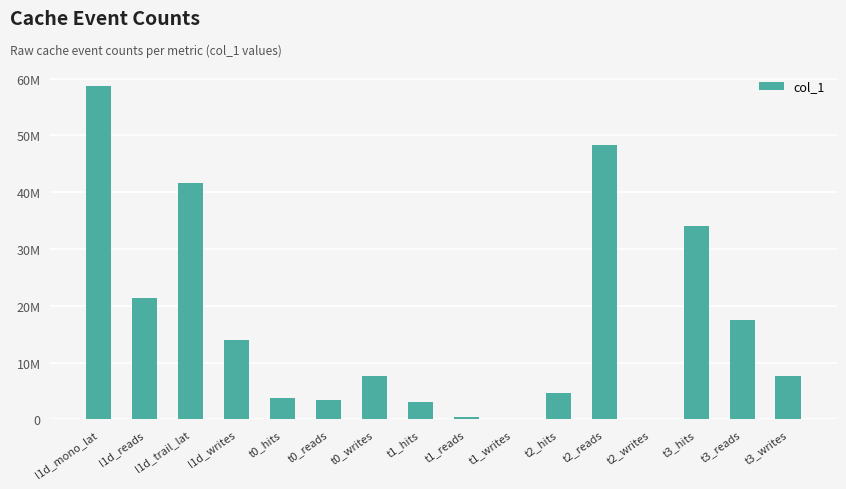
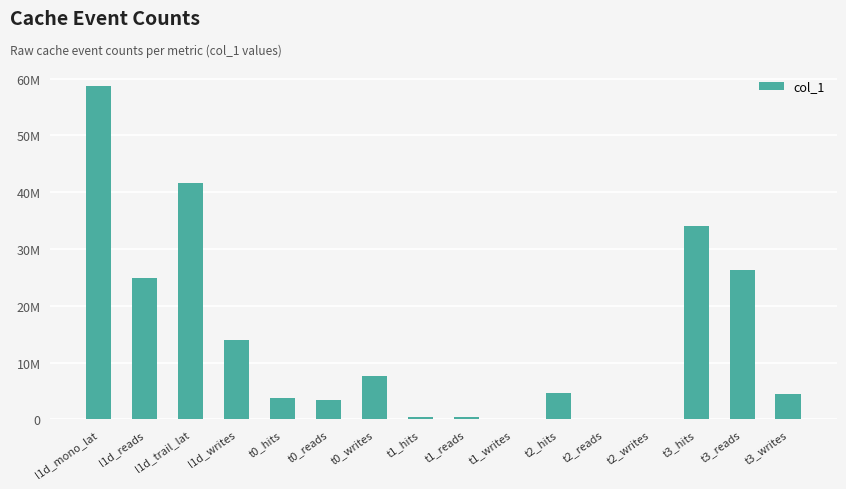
l1d_reads: 21000000 -> 25000000
t1_hits: 3000000 -> 0
t2_reads: 48000000 -> 0
t3_reads: 18000000 -> 26000000
t3_writes: 8000000 -> 4000000
